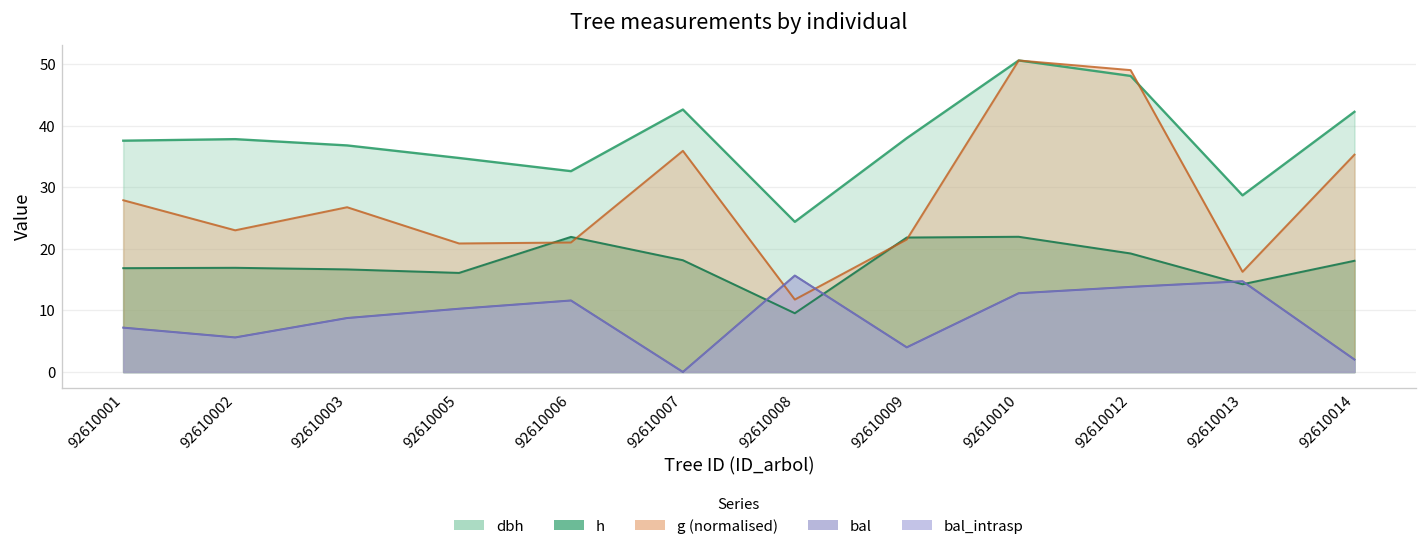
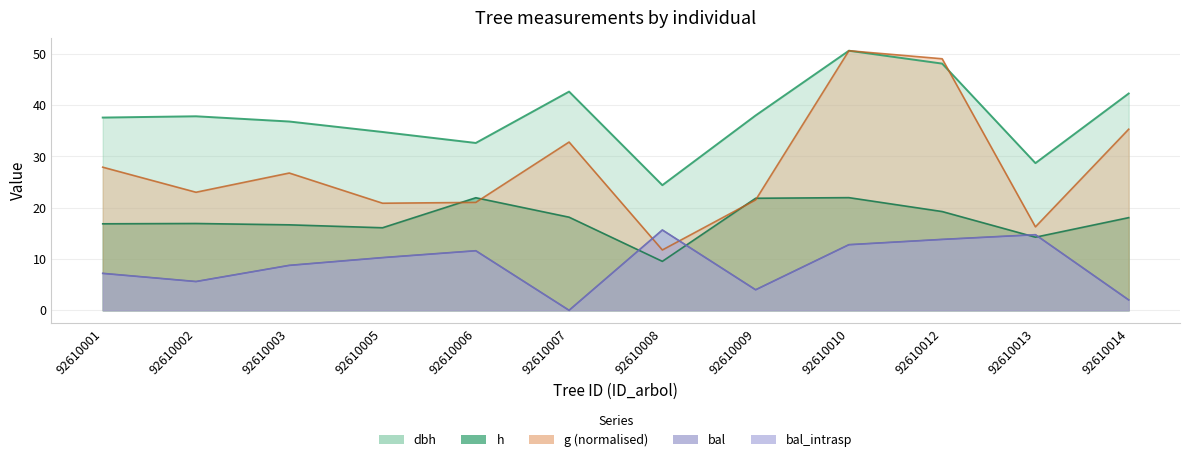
g (normalised), 92610007: 36 -> 33
